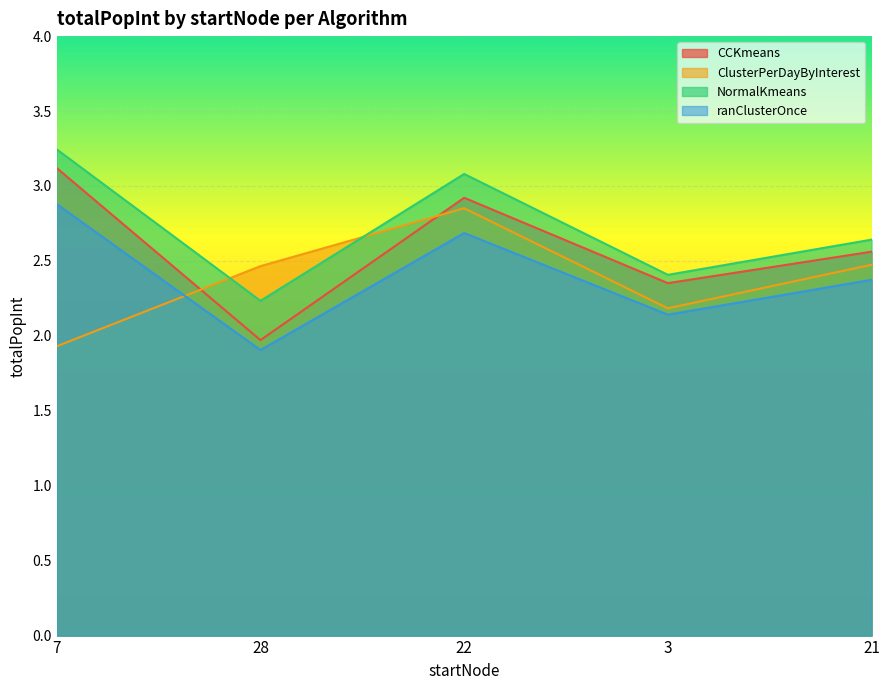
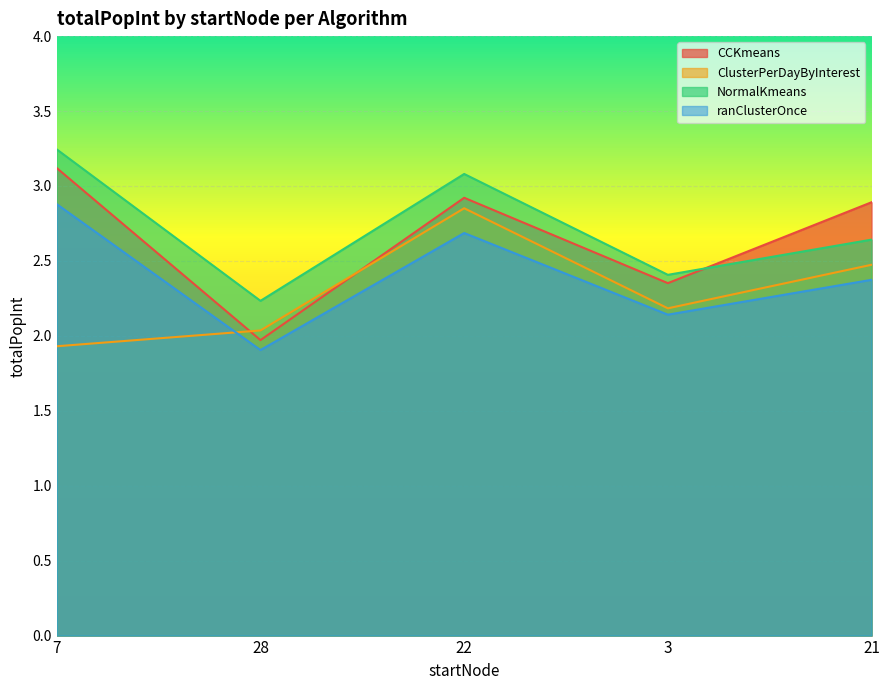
ClusterPerDayByInterest, 28: 2.47 -> 2.04
CCKmeans, 21: 2.56 -> 2.89
